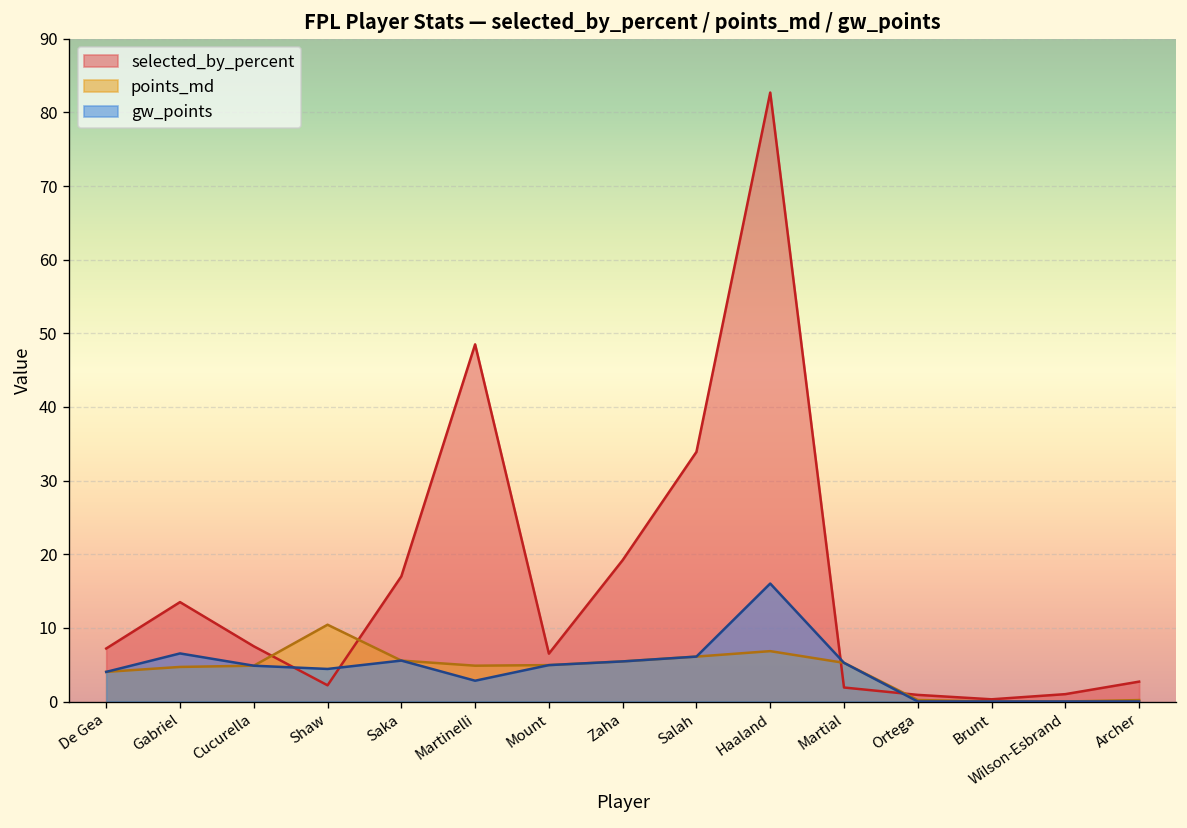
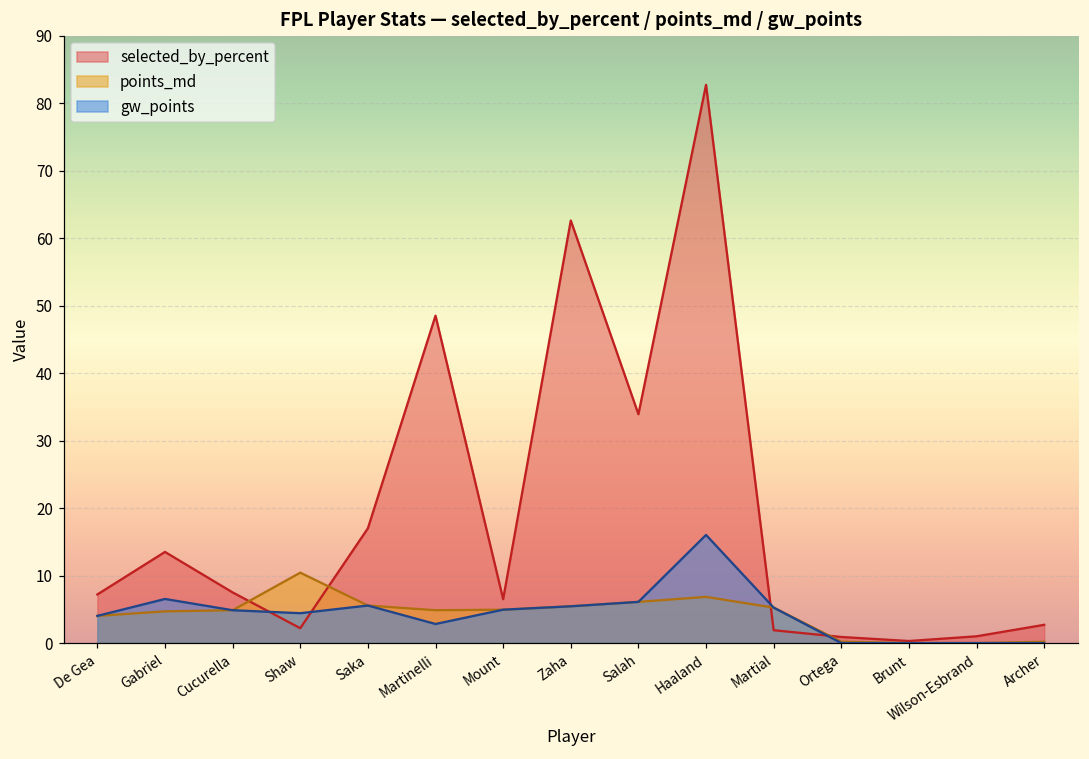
selected_by_percent, Zaha: 19 -> 63
